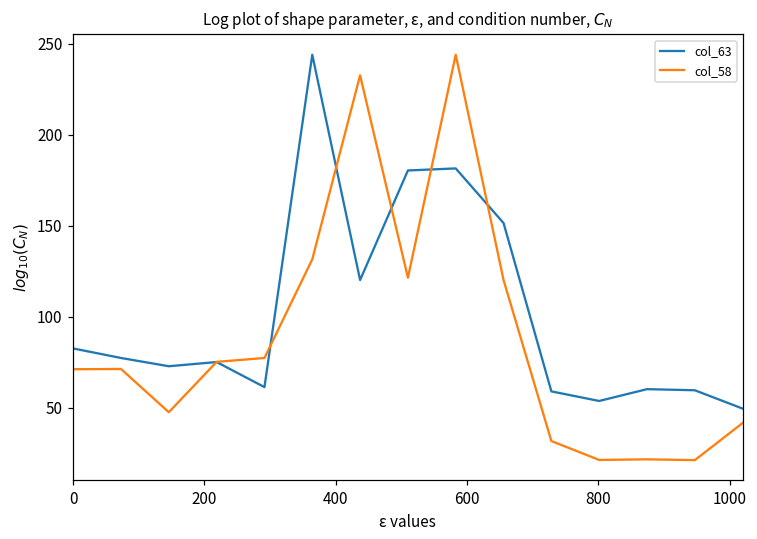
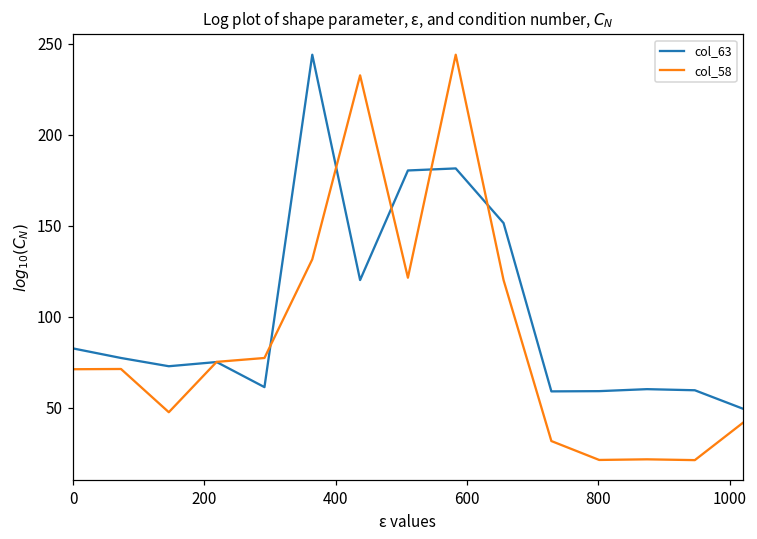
col_63, 800: 54 -> 59
